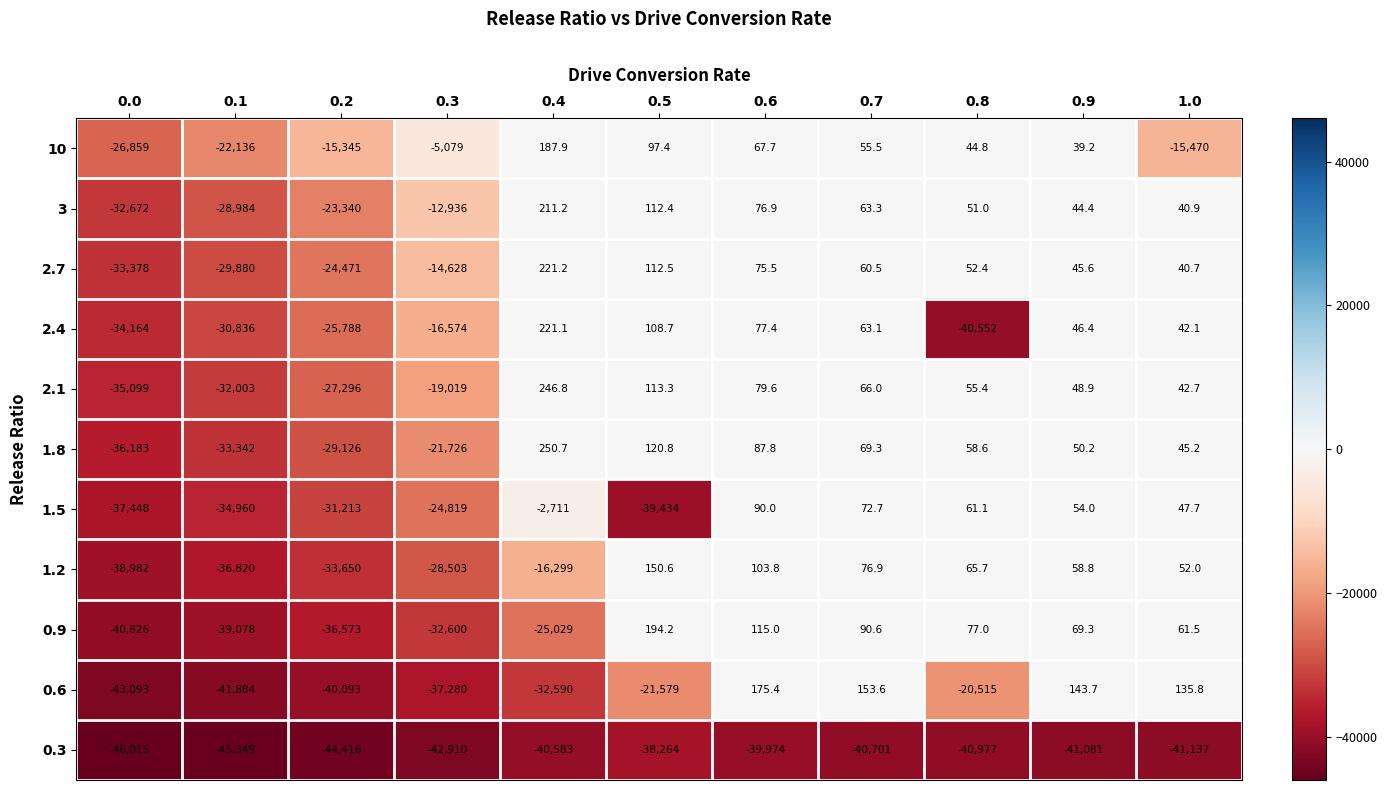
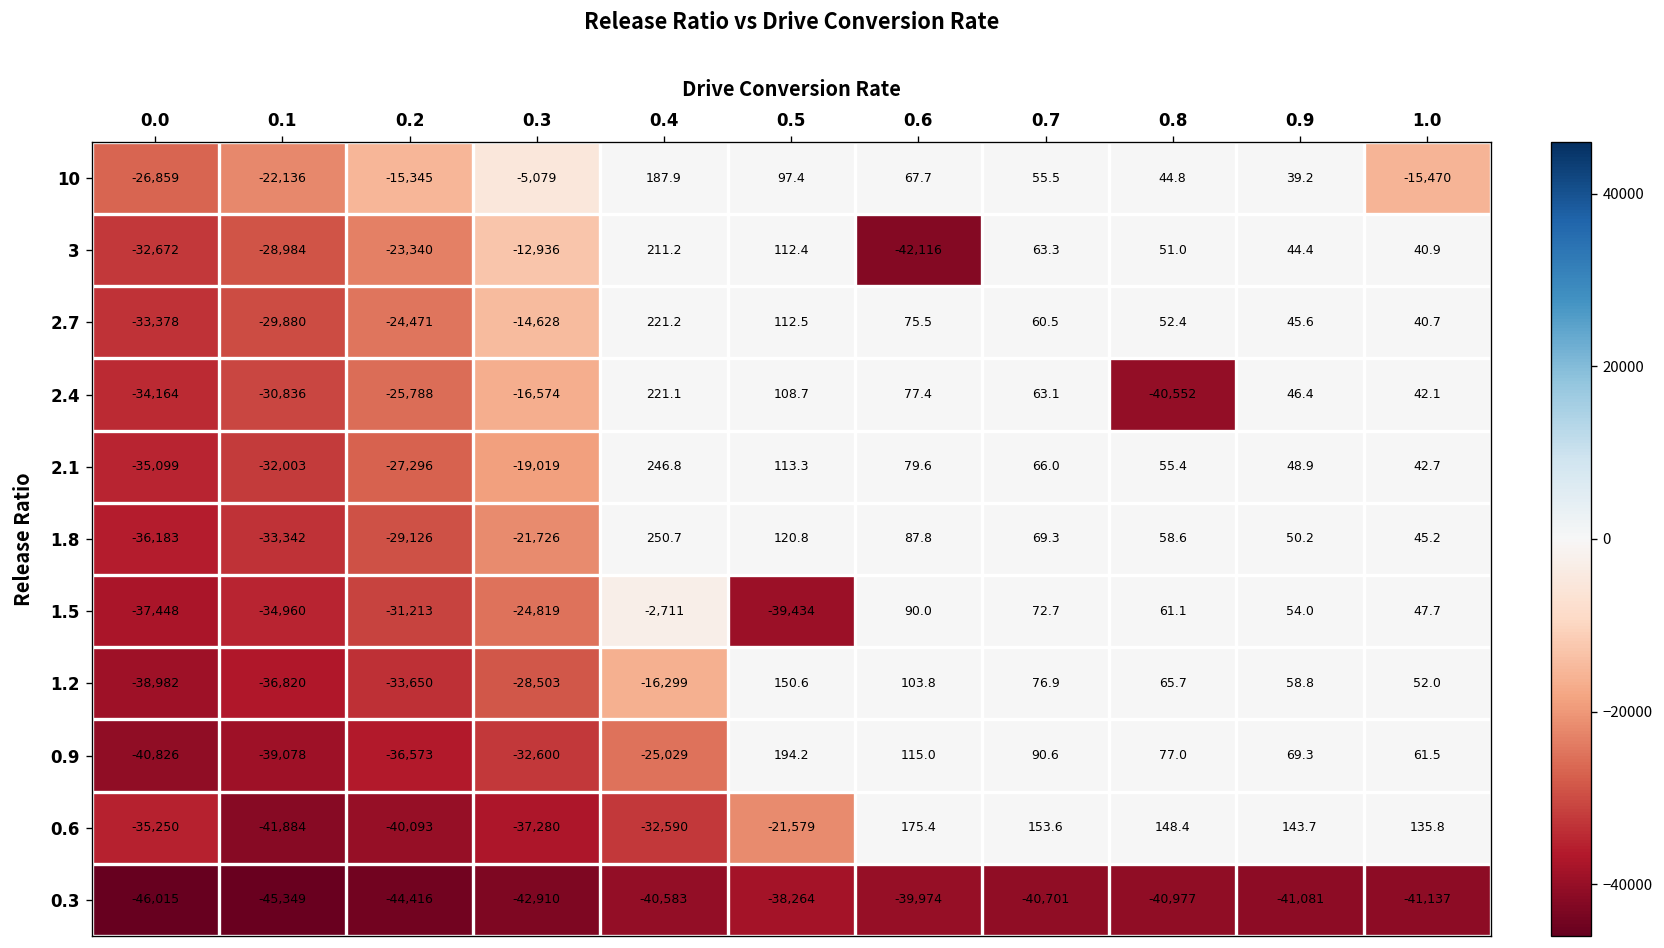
3, 0.6: 76.9 -> -42,116
0.6, 0.0: -43,093 -> -35,250
0.6, 0.8: -20,515 -> 148.4
